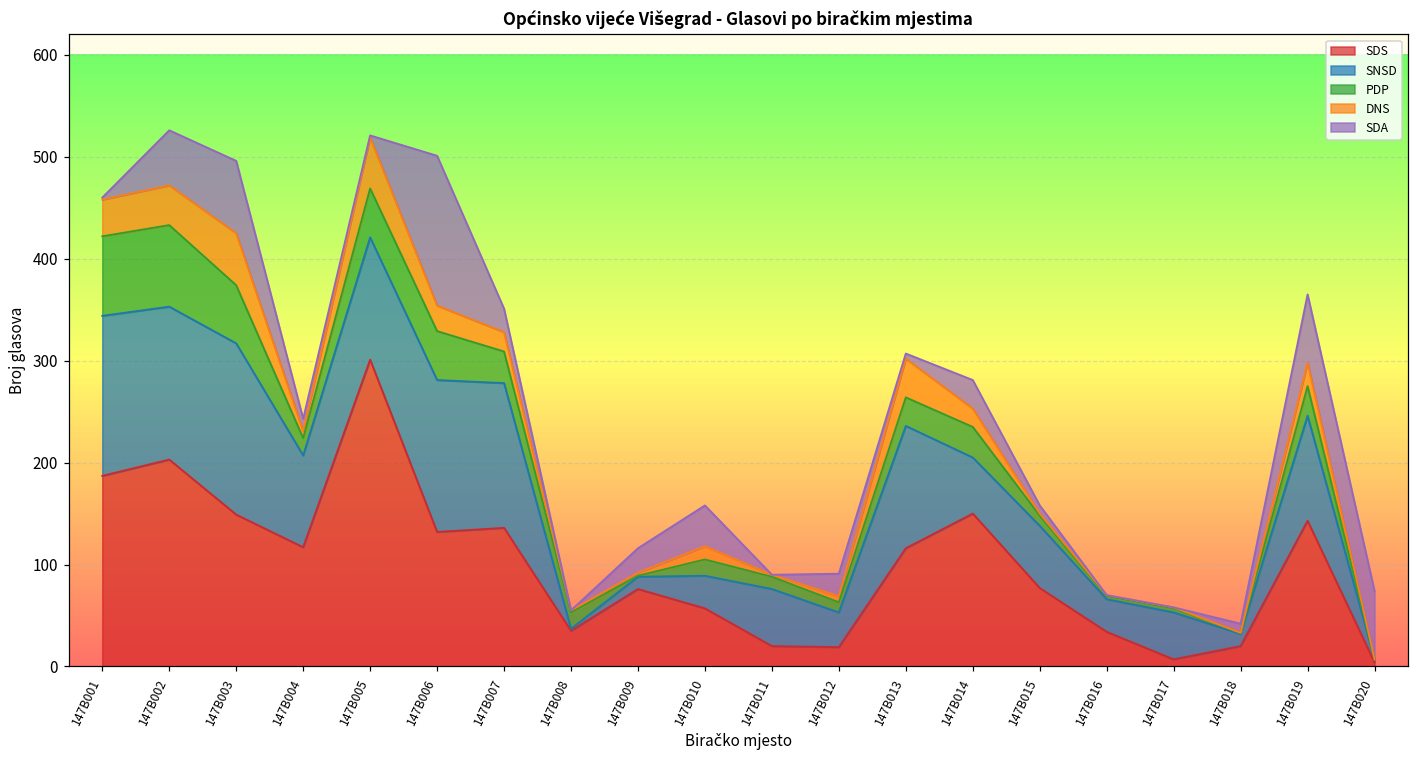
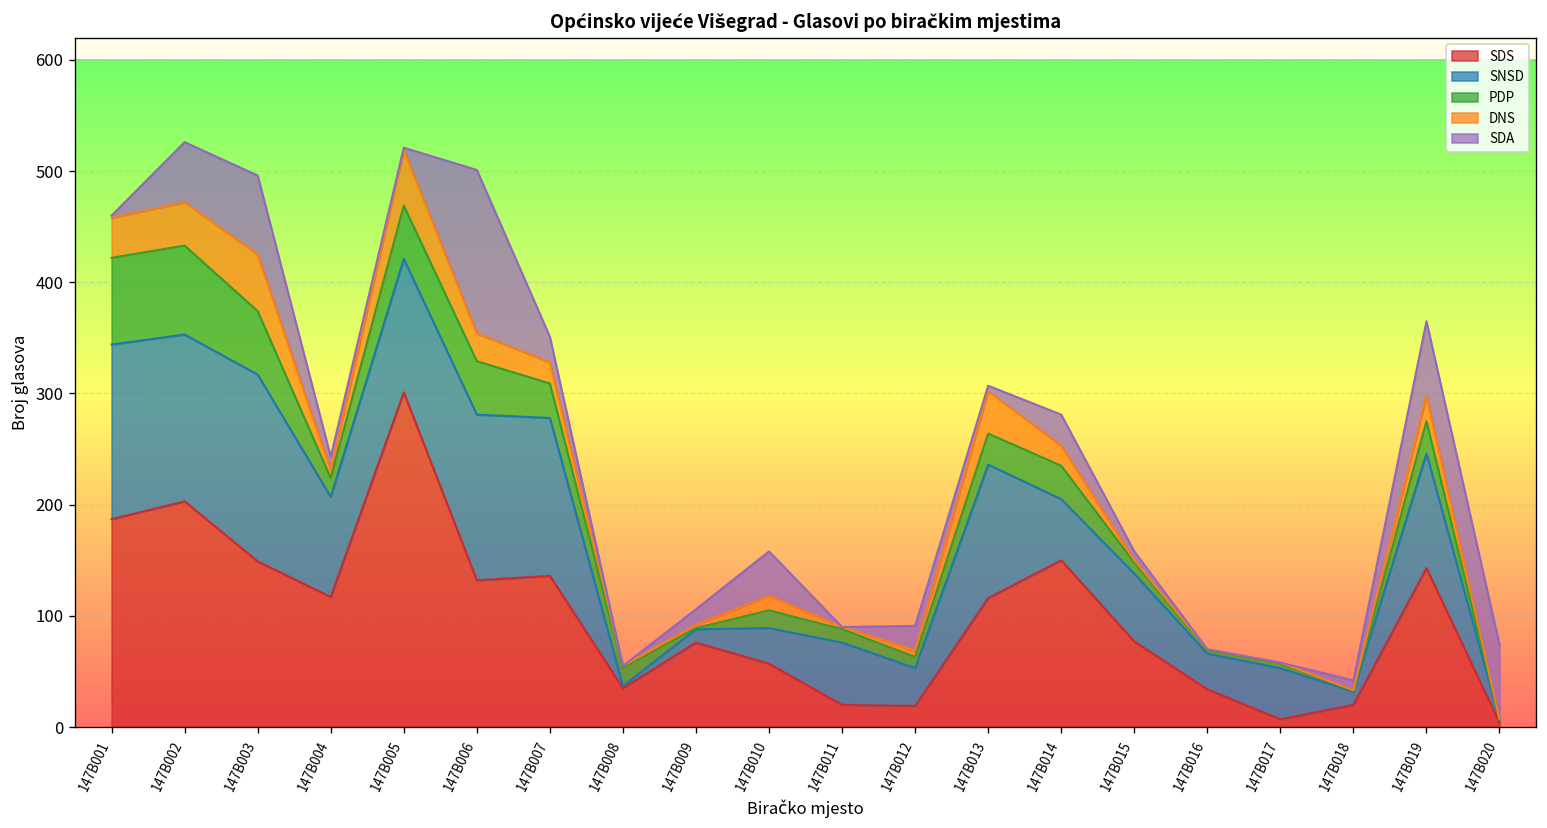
SDA, 147B009: 20 -> 10
